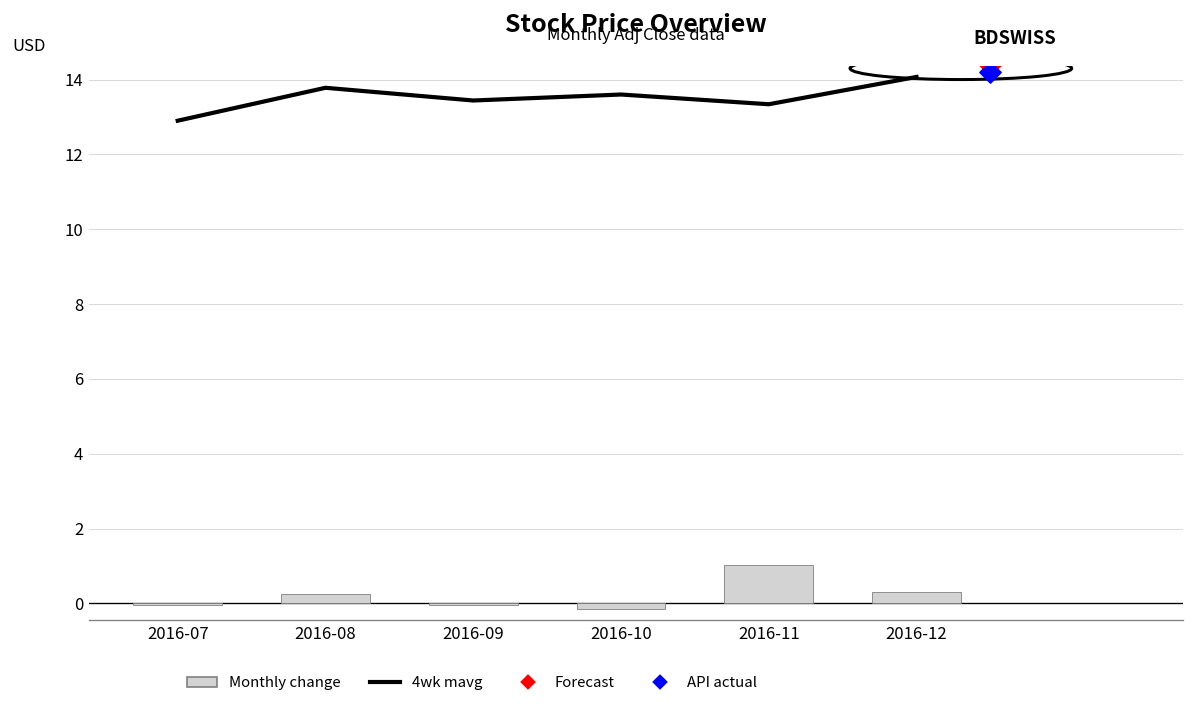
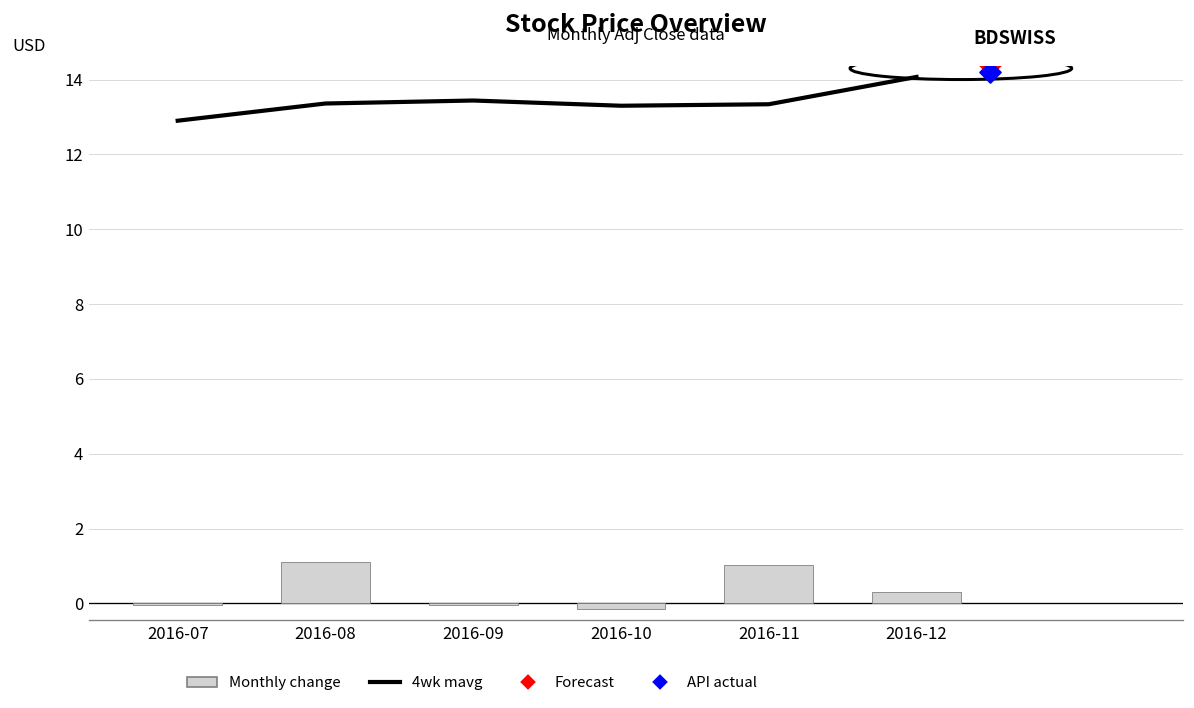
4wk mavg, 2016-08: 13.8 -> 13.4
Monthly change, 2016-08: 0.3 -> 1.1
4wk mavg, 2016-10: 13.6 -> 13.3
